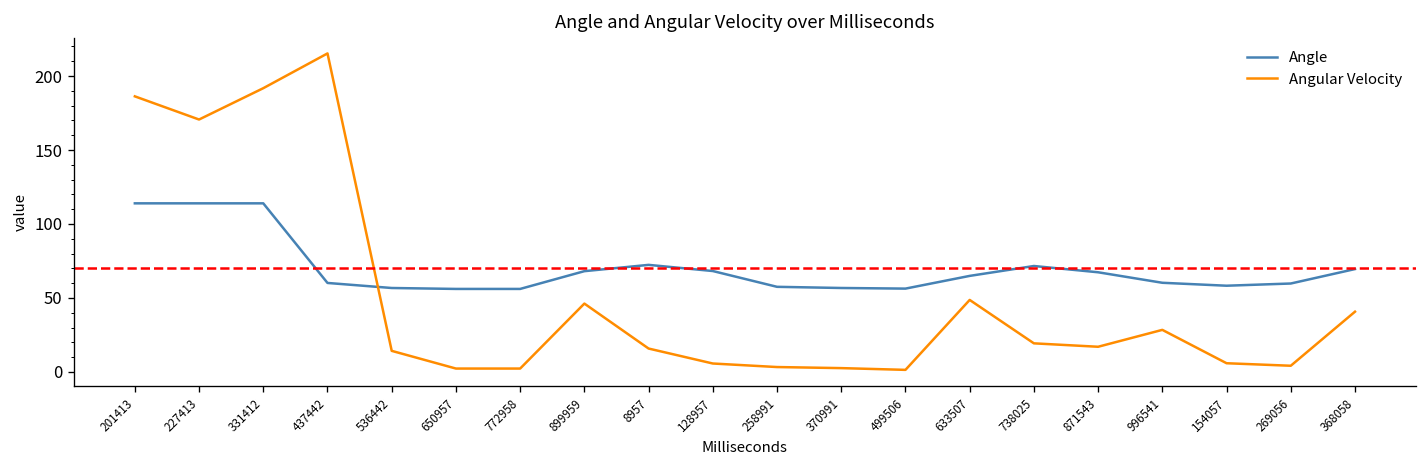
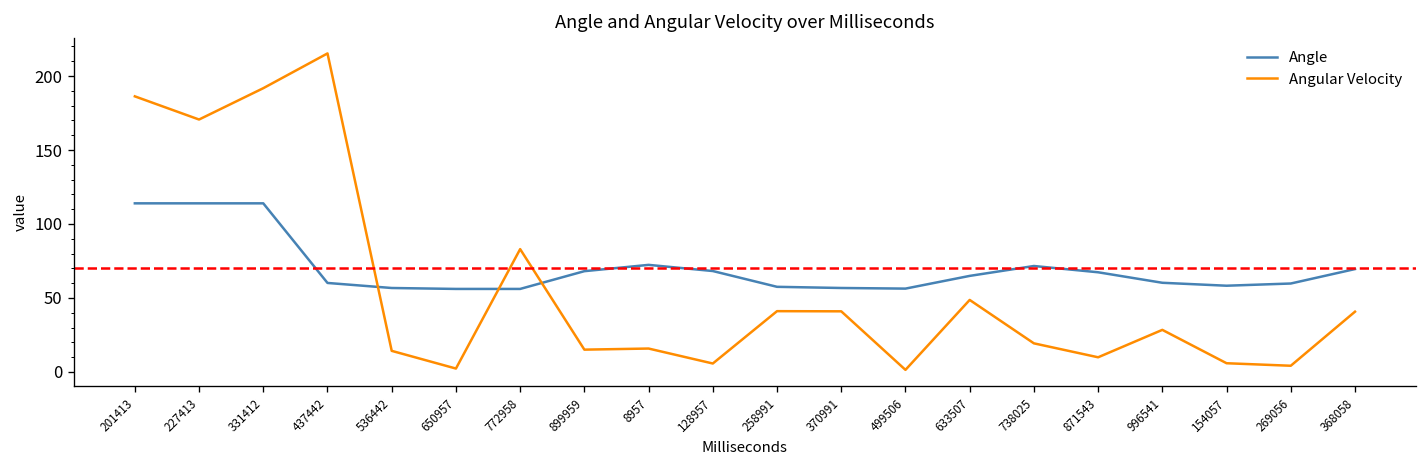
Angular Velocity, 772958: 2 -> 83
Angular Velocity, 899959: 46 -> 15
Angular Velocity, 258991: 3 -> 41
Angular Velocity, 370991: 3 -> 41
Angular Velocity, 871543: 17 -> 10
